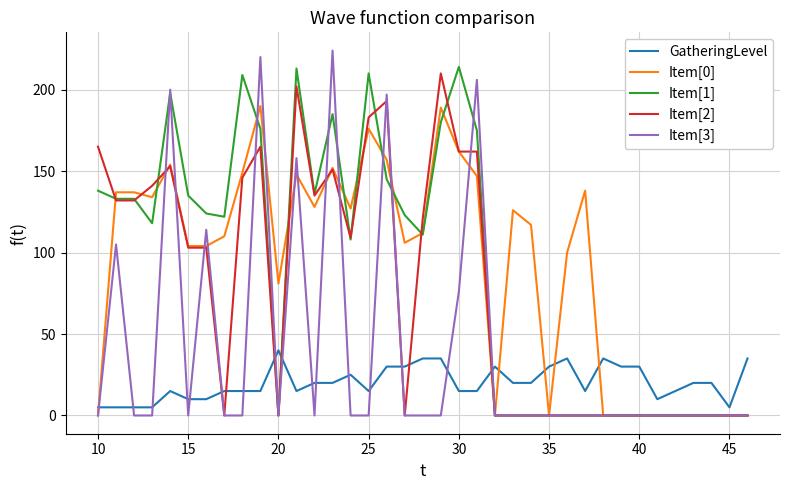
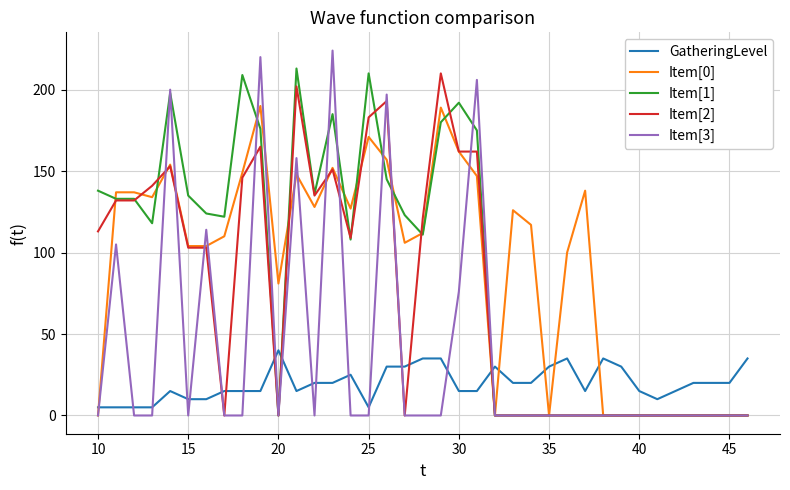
Item[2], 10: 165 -> 113
GatheringLevel, 25: 15 -> 5
Item[0], 25: 176 -> 171
Item[1], 30: 214 -> 192
GatheringLevel, 40: 30 -> 15
GatheringLevel, 45: 5 -> 20
